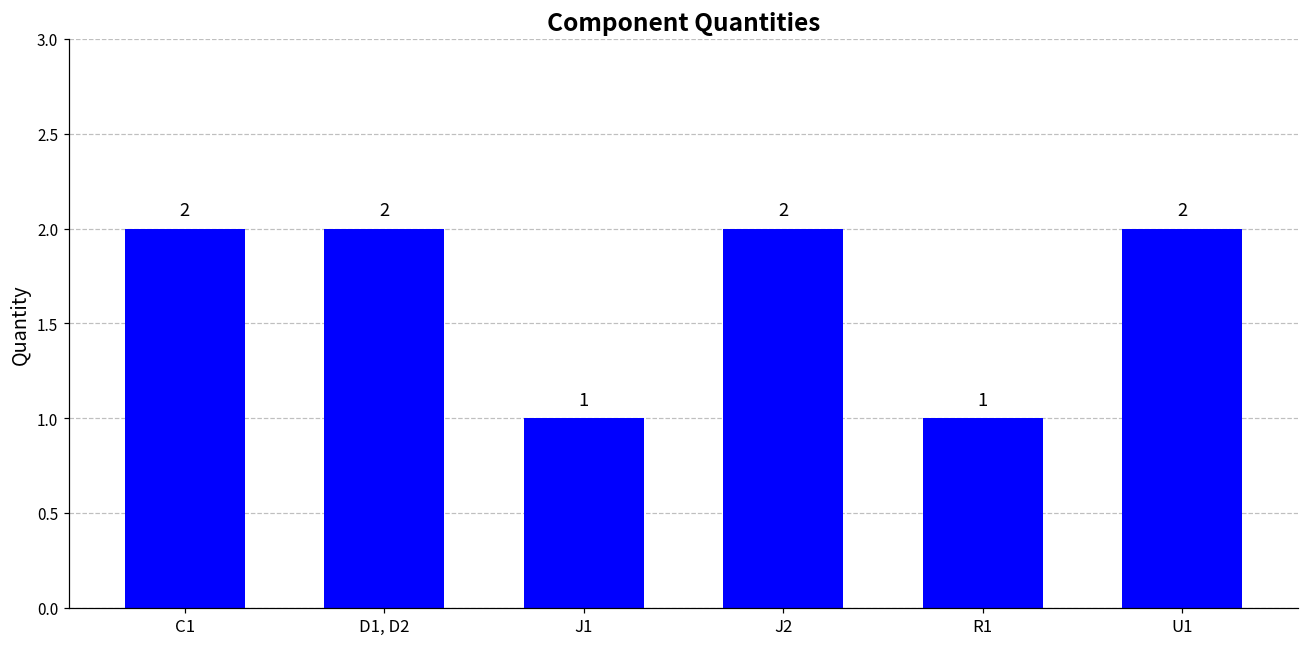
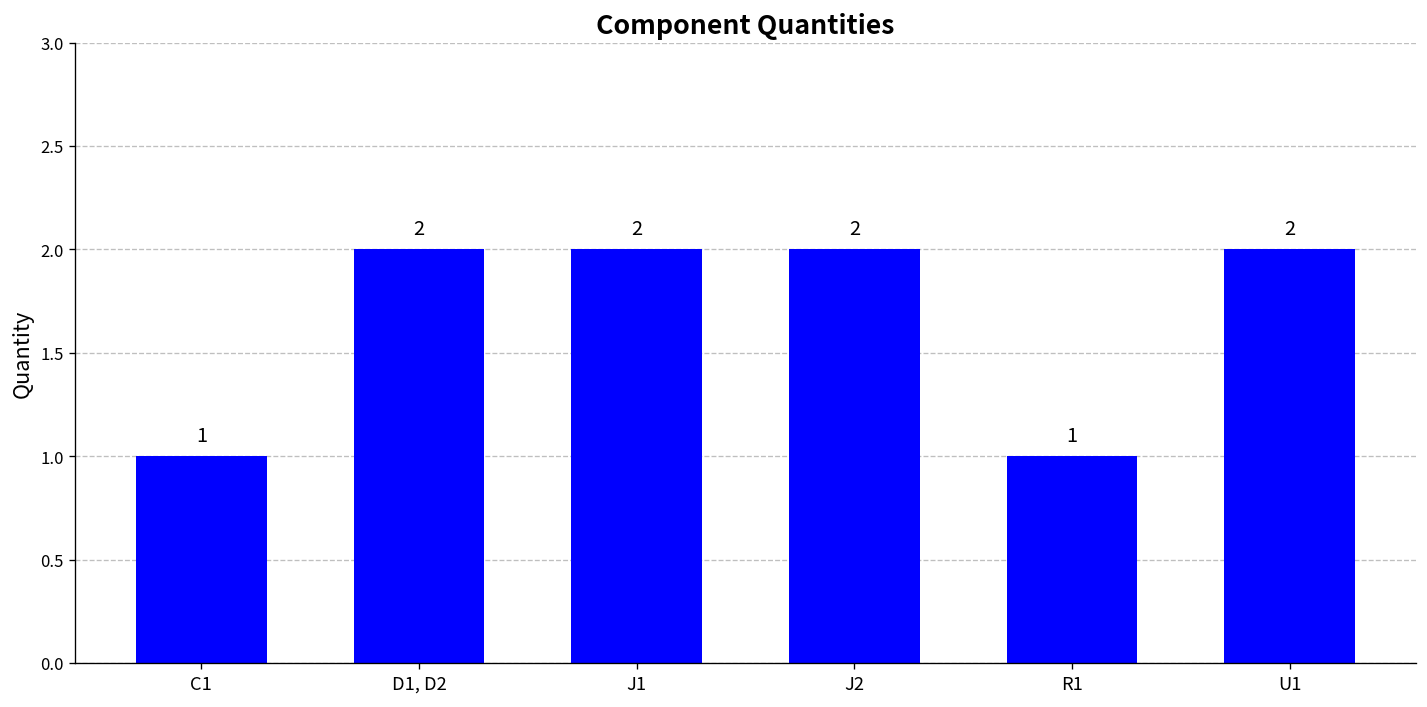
C1: 2 -> 1
J1: 1 -> 2
